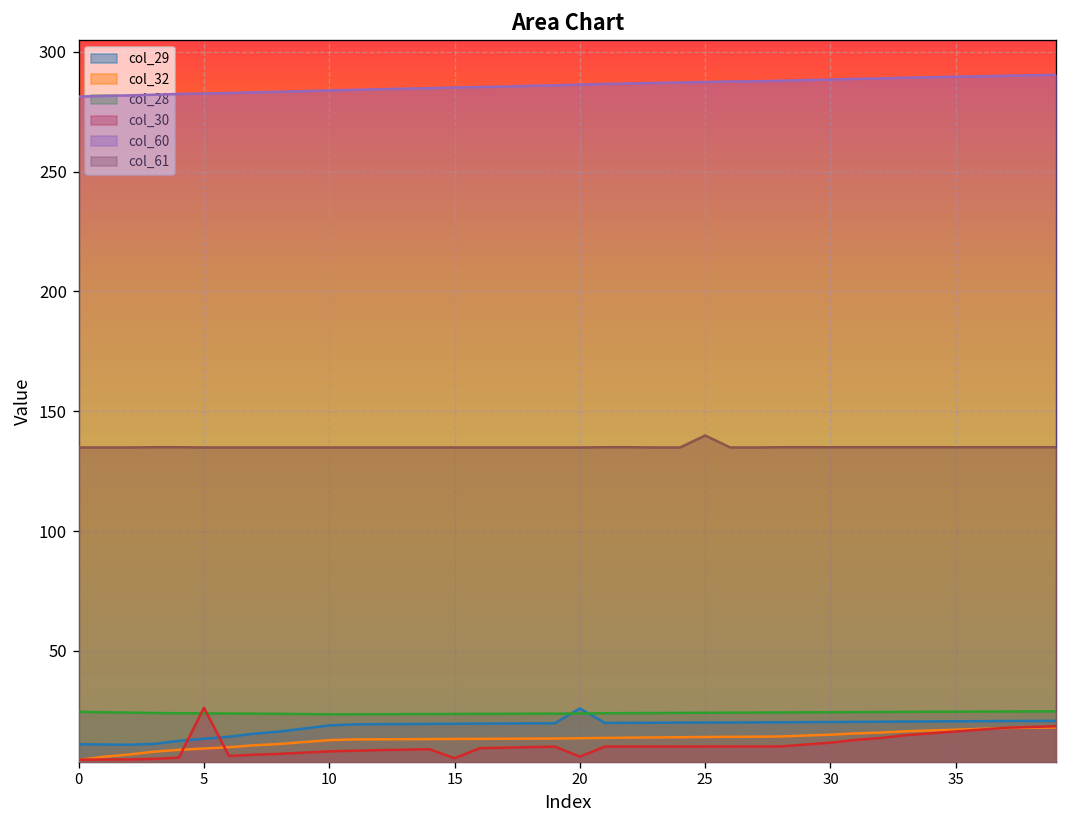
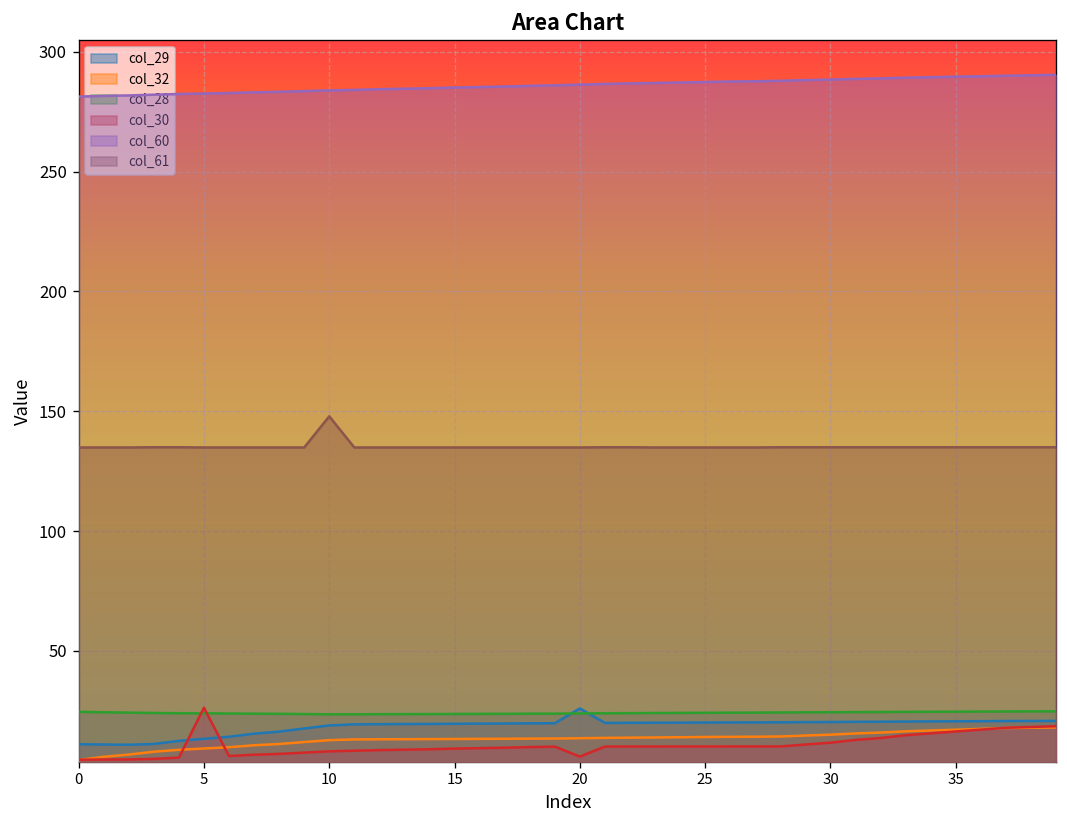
col_61, 10: 135 -> 148
col_30, 15: 5 -> 9
col_61, 25: 140 -> 135
